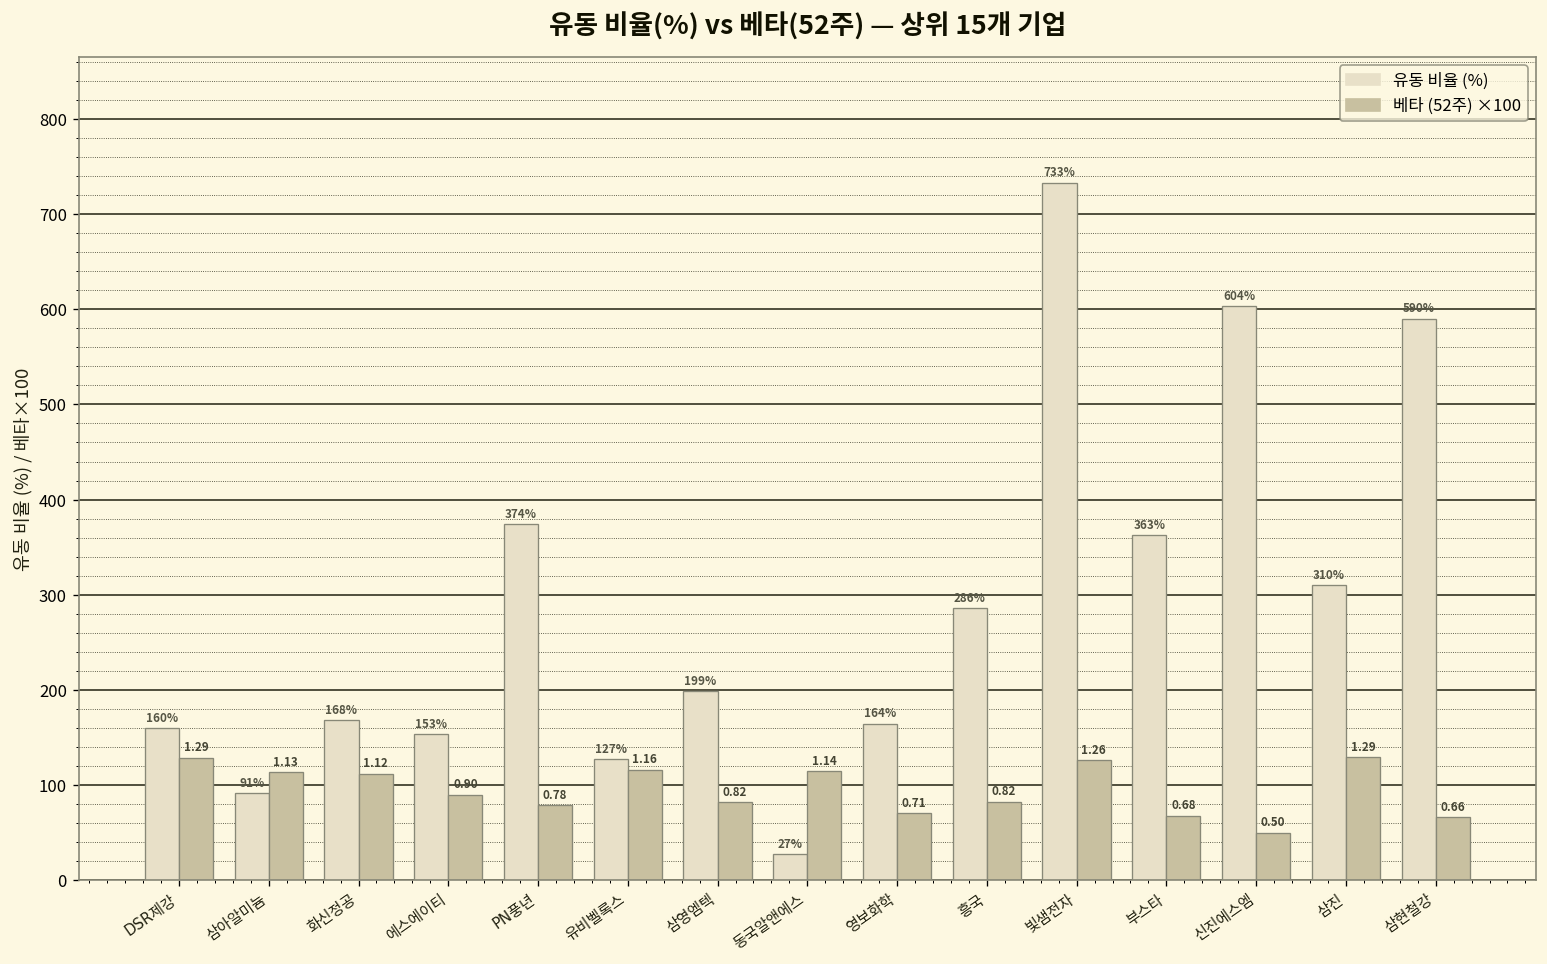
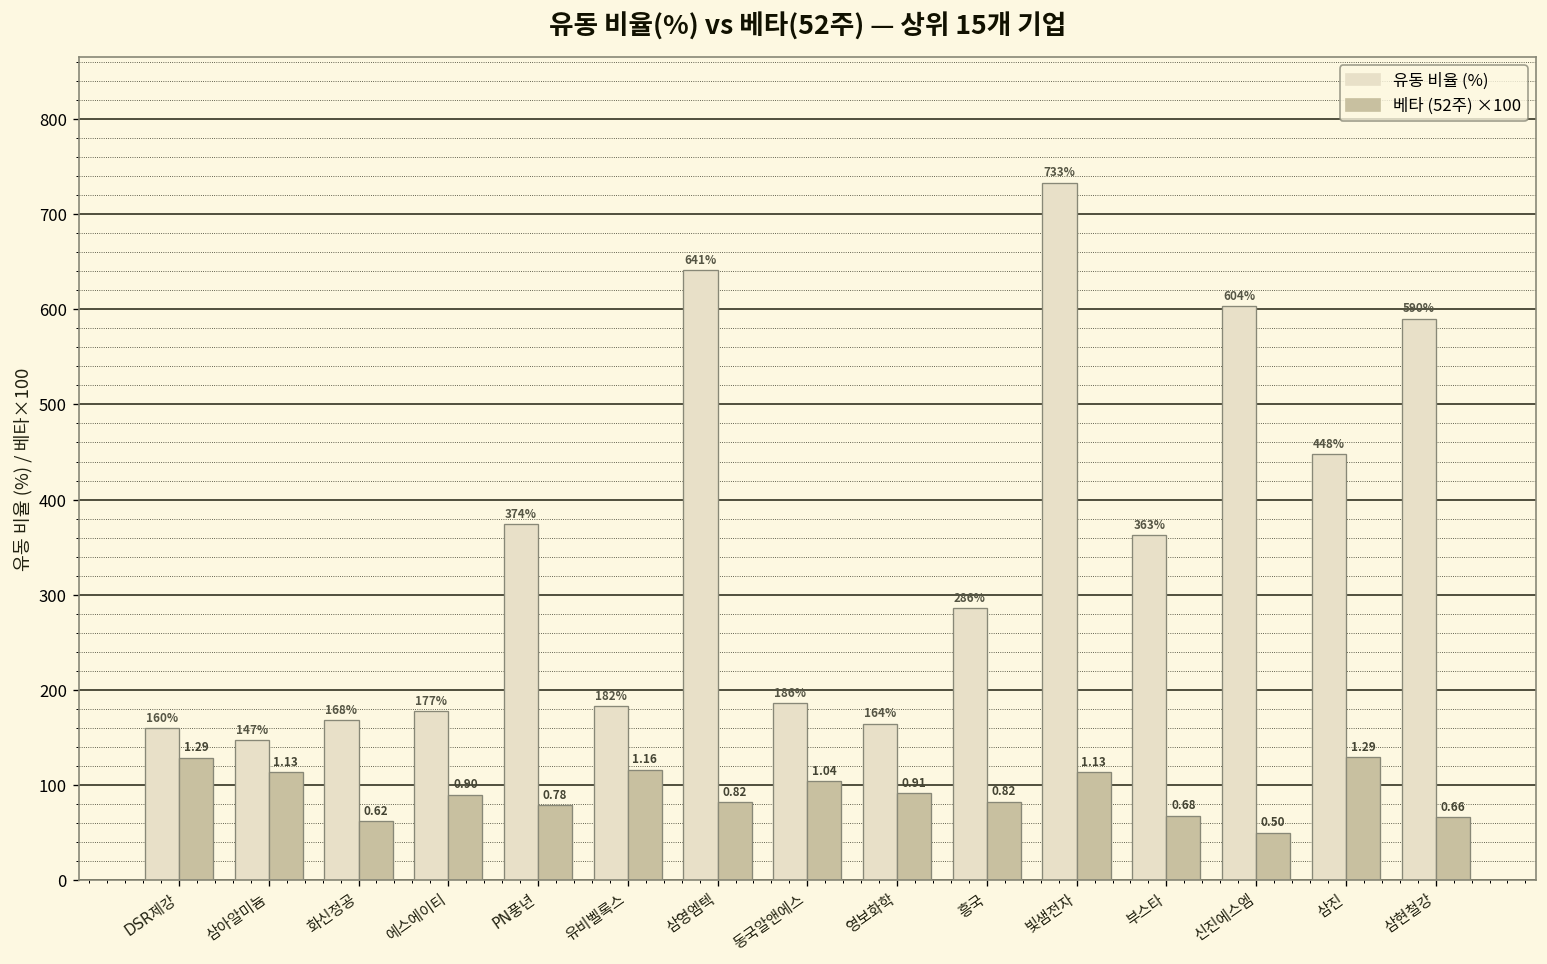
유동 비율 (%), 삼아알미늄: 91% -> 147%
베타 (52주) ×100, 화신정공: 1.12 -> 0.62
유동 비율 (%), 에스에이티: 153% -> 177%
유동 비율 (%), 유비벨록스: 127% -> 182%
유동 비율 (%), 삼영엠텍: 199% -> 641%
유동 비율 (%), 동국알앤에스: 27% -> 186%
베타 (52주) ×100, 동국알앤에스: 1.14 -> 1.04
베타 (52주) ×100, 영보화학: 0.71 -> 0.91
베타 (52주) ×100, 빛샘전자: 1.26 -> 1.13
유동 비율 (%), 삼진: 310% -> 448%
